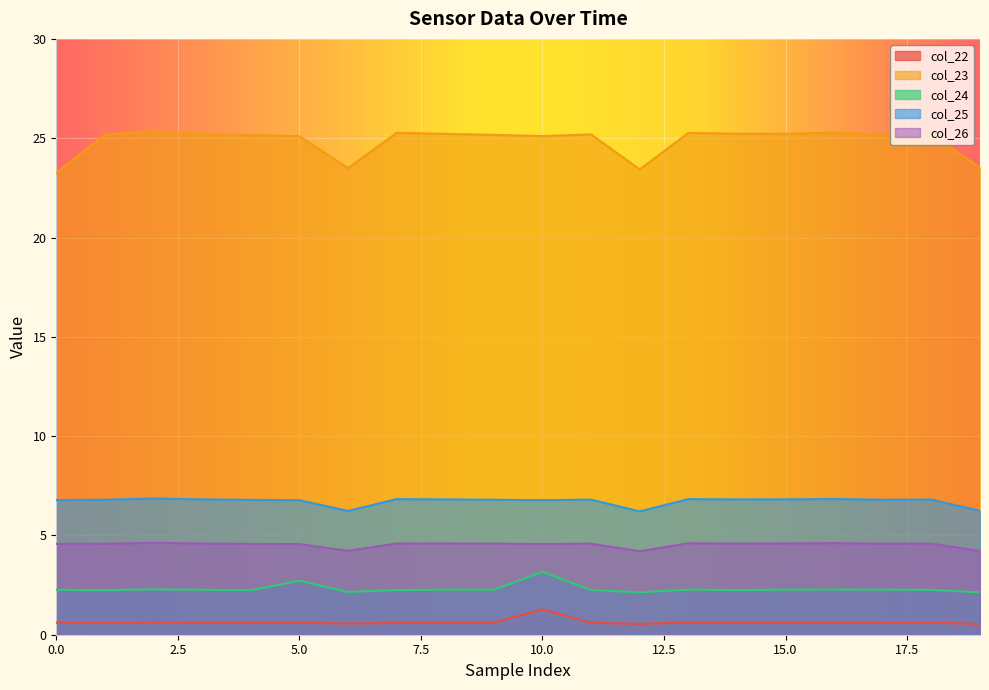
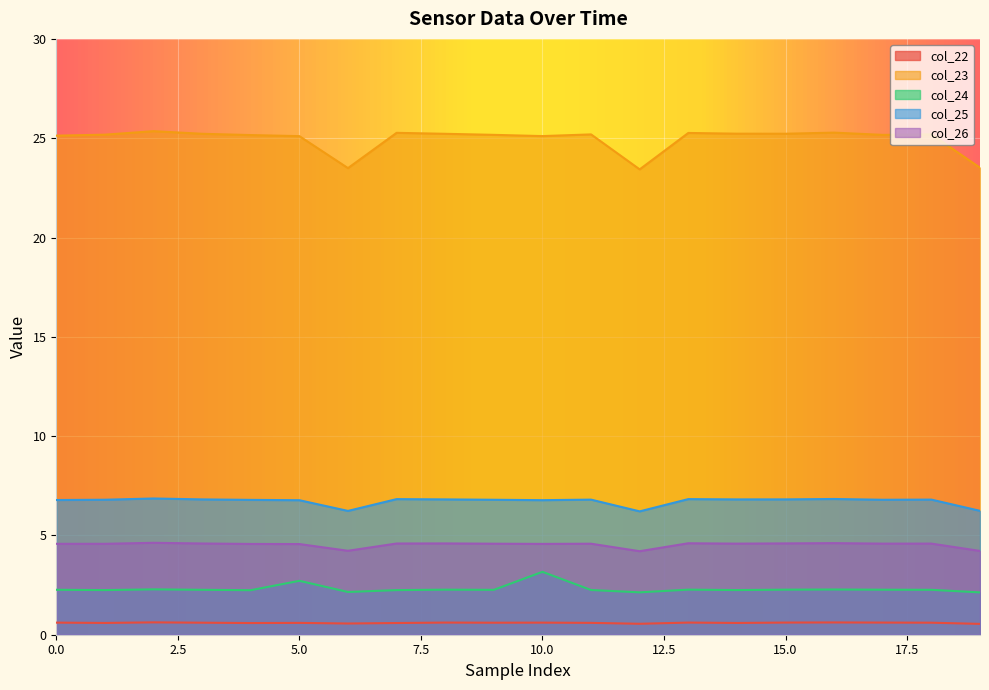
col_23, 0.0: 23.2 -> 25.1
col_22, 10.0: 1.3 -> 0.6
